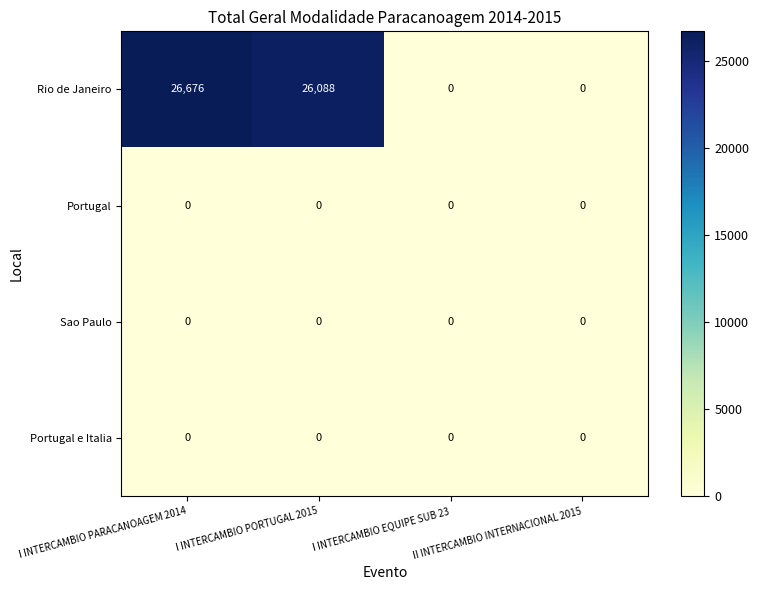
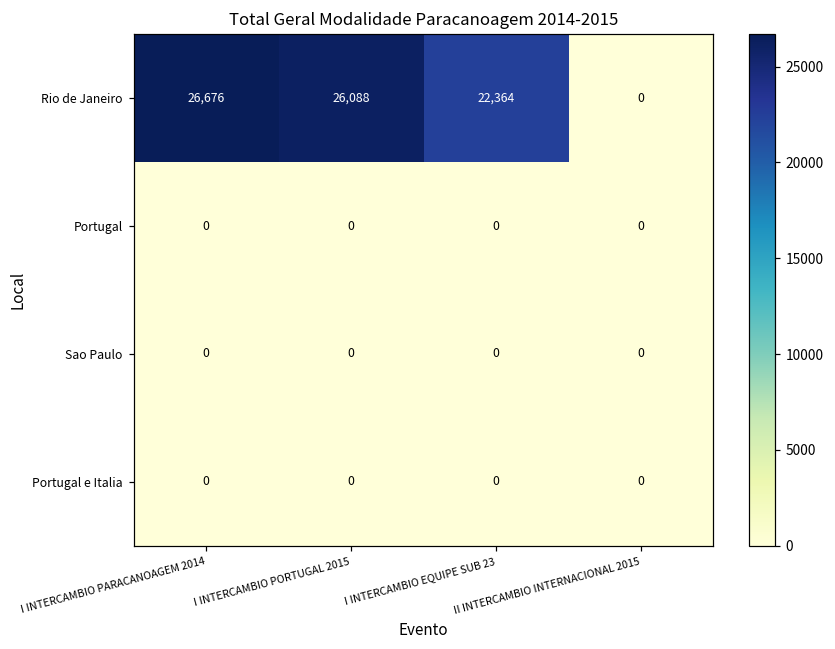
Rio de Janeiro, I INTERCAMBIO EQUIPE SUB 23: 0 -> 22,364
